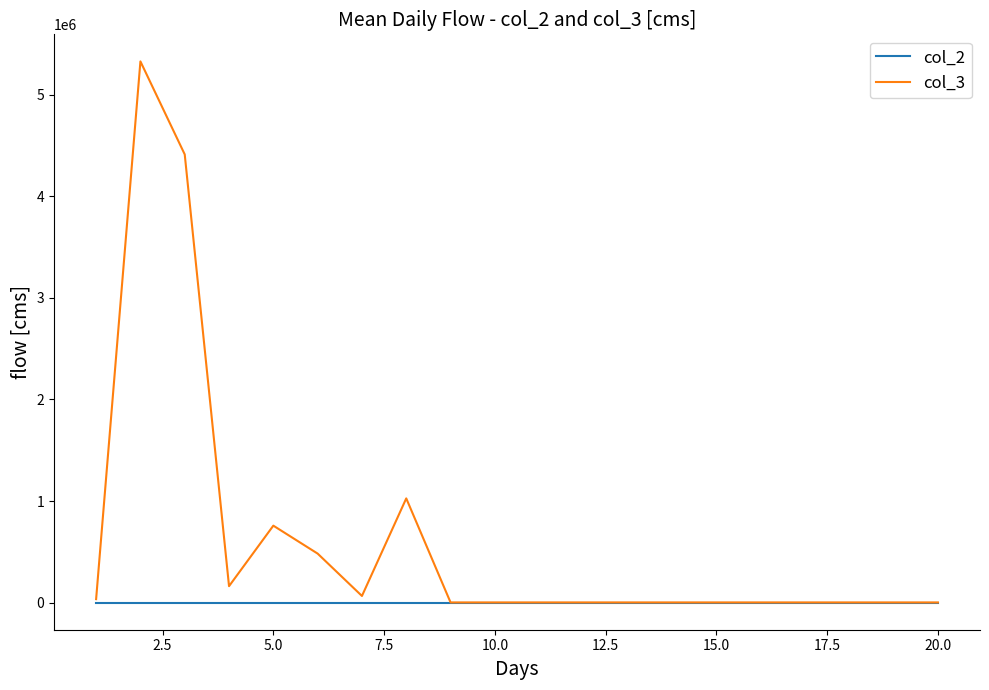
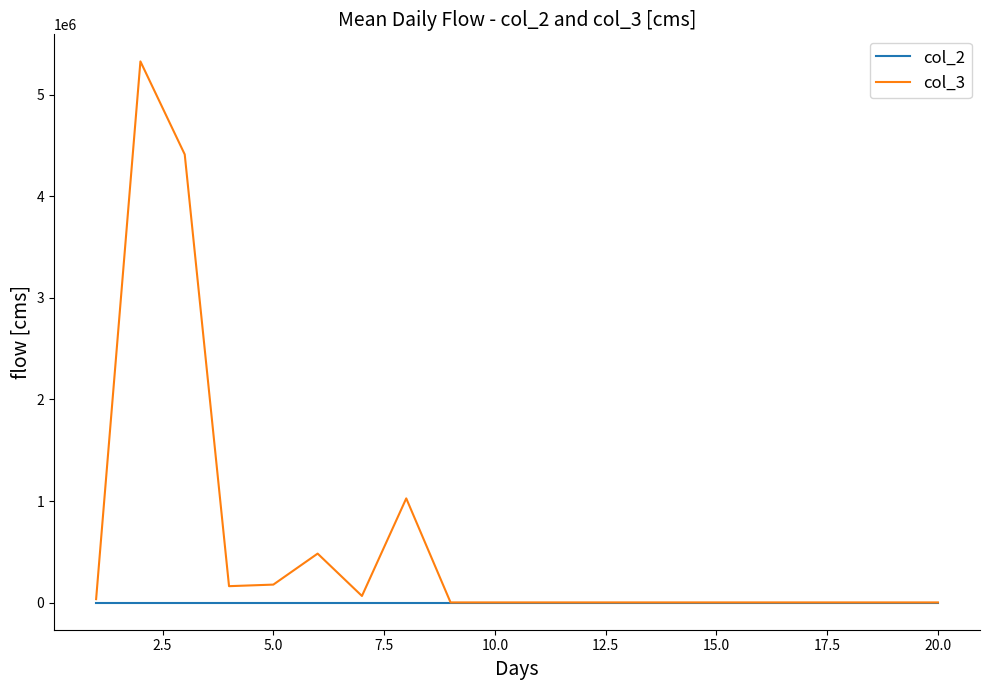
col_3, 5.0: 760000 -> 180000
